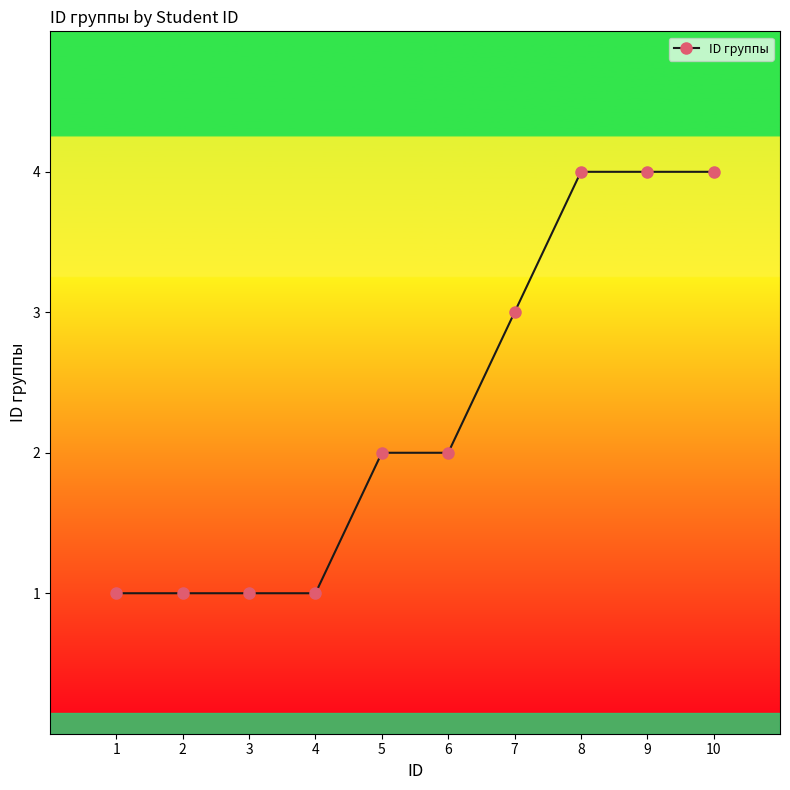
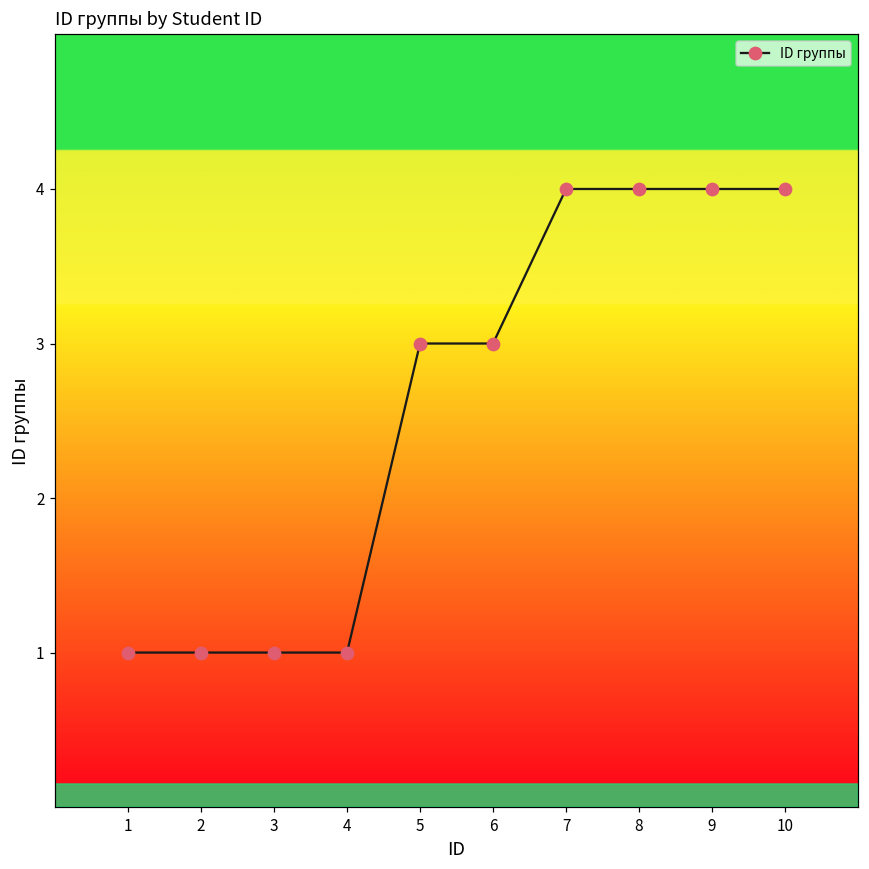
5: 2 -> 3
6: 2 -> 3
7: 3 -> 4
